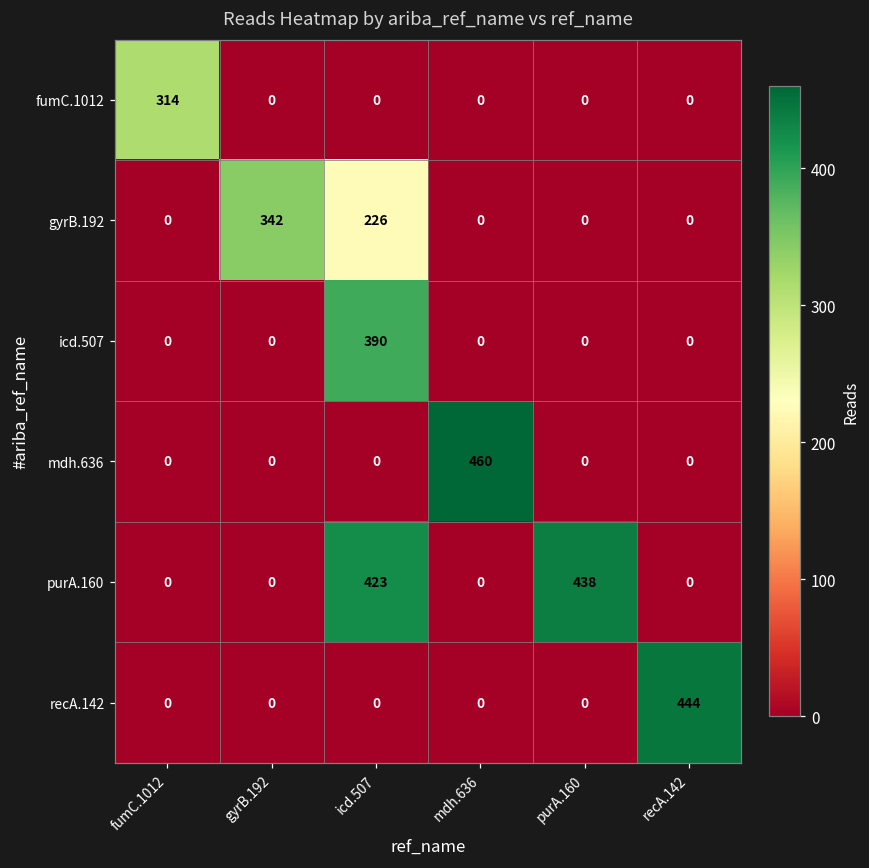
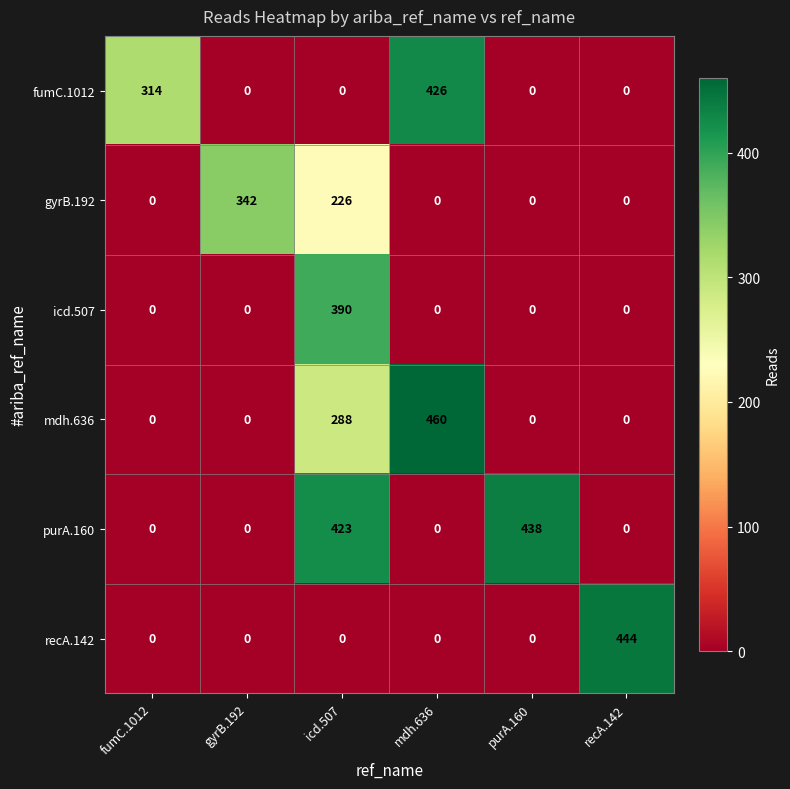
fumC.1012, mdh.636: 0 -> 426
mdh.636, icd.507: 0 -> 288
